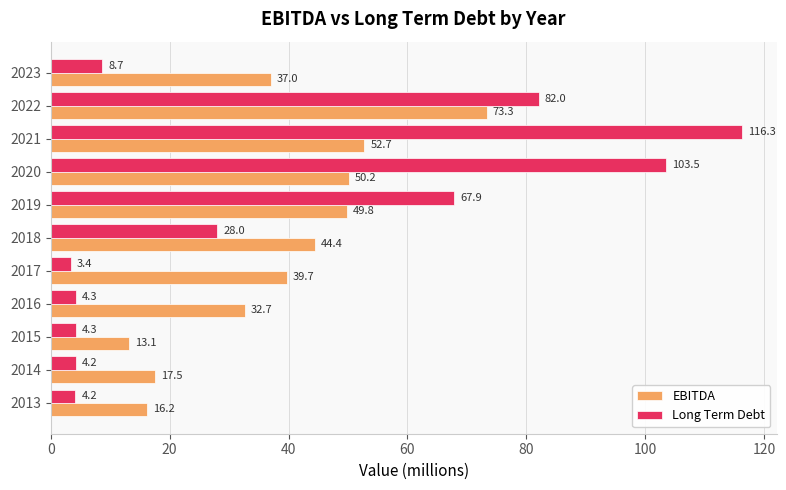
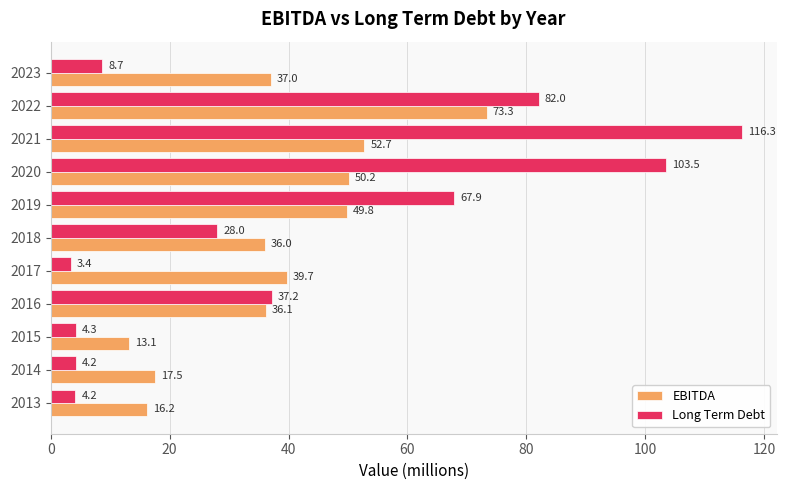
EBITDA, 2018: 44.4 -> 36.0
Long Term Debt, 2016: 4.3 -> 37.2
EBITDA, 2016: 32.7 -> 36.1
